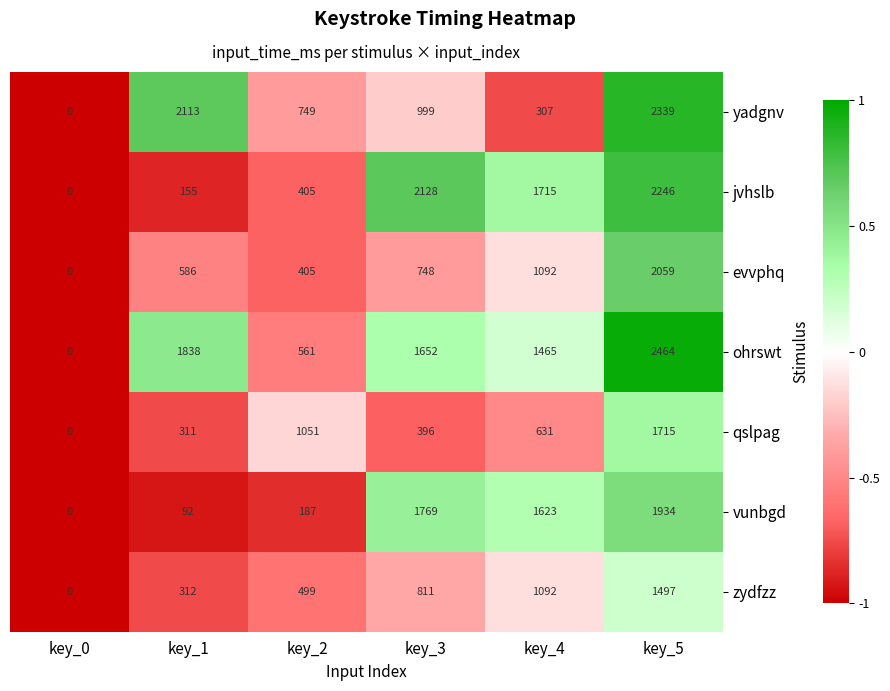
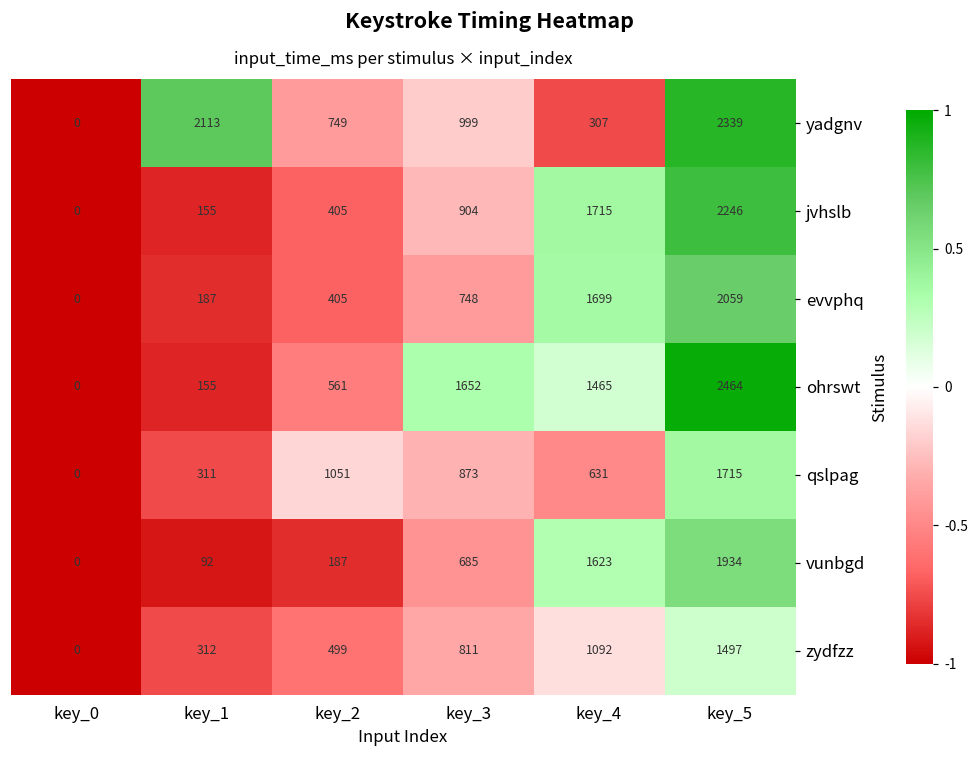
jvhslb, key_3: 2128 -> 904
evvphq, key_1: 586 -> 187
evvphq, key_4: 1092 -> 1699
ohrswt, key_1: 1838 -> 155
qslpag, key_3: 396 -> 873
vunbgd, key_3: 1769 -> 685
